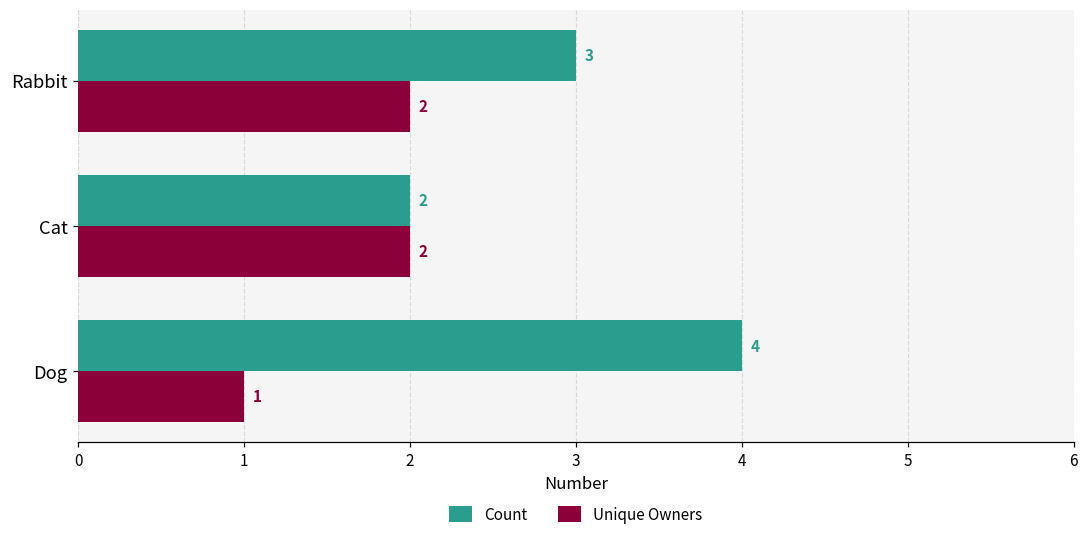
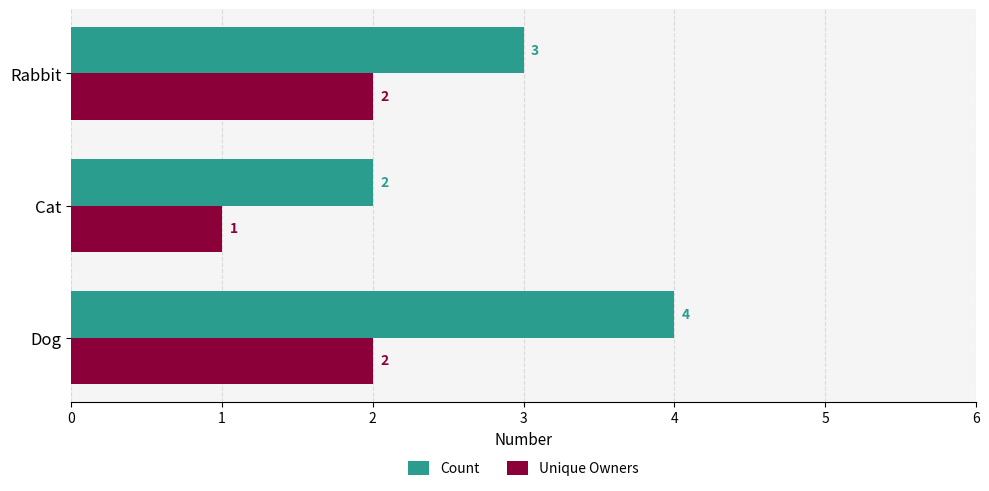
Unique Owners, Cat: 2 -> 1
Unique Owners, Dog: 1 -> 2
